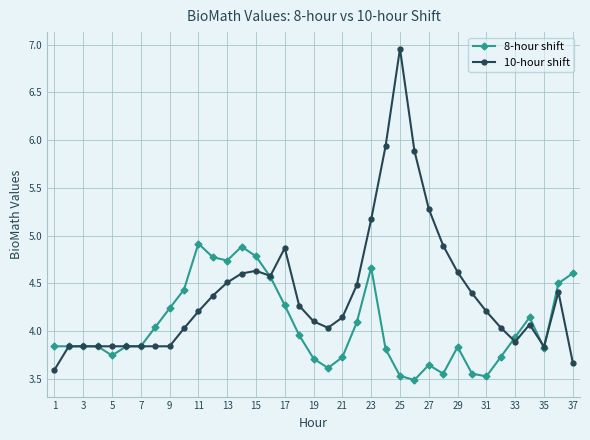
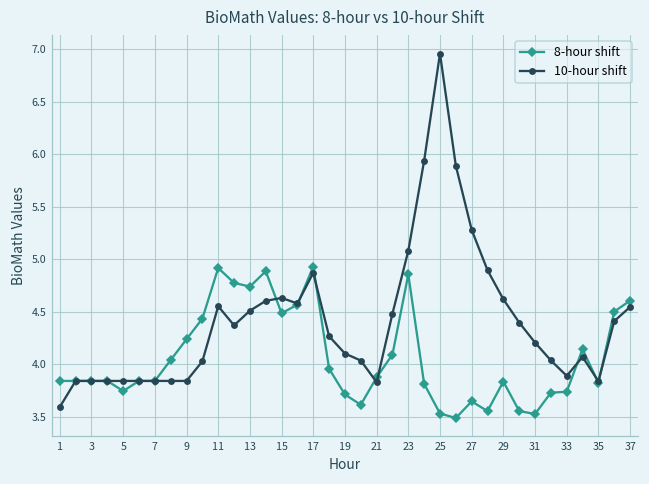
10-hour shift, 11: 4.2 -> 4.6
8-hour shift, 15: 4.8 -> 4.5
8-hour shift, 17: 4.3 -> 4.9
8-hour shift, 21: 3.7 -> 3.9
10-hour shift, 21: 4.1 -> 3.8
8-hour shift, 23: 4.7 -> 4.9
10-hour shift, 23: 5.2 -> 5.1
8-hour shift, 33: 3.9 -> 3.7
10-hour shift, 37: 3.7 -> 4.5
